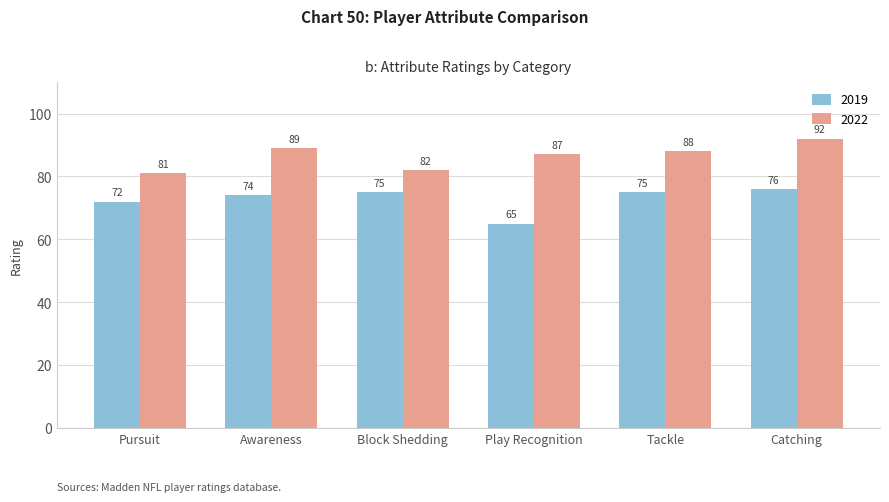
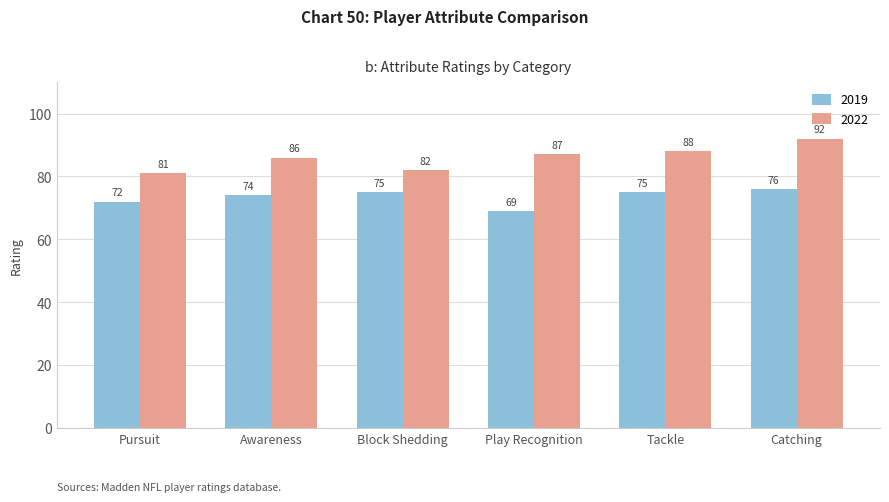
2022, Awareness: 89 -> 86
2019, Play Recognition: 65 -> 69
